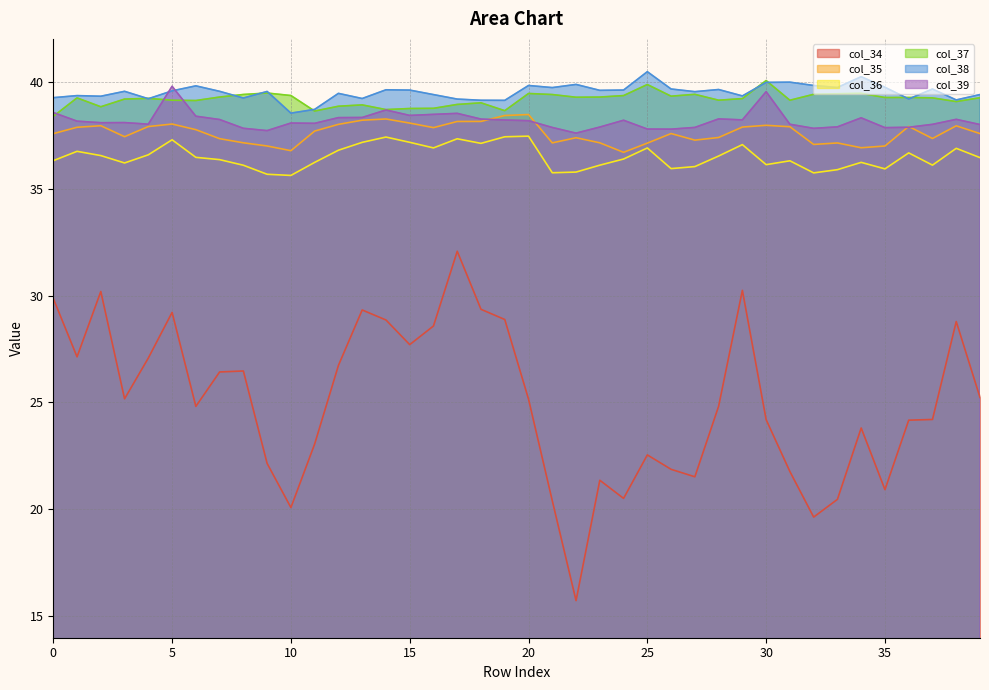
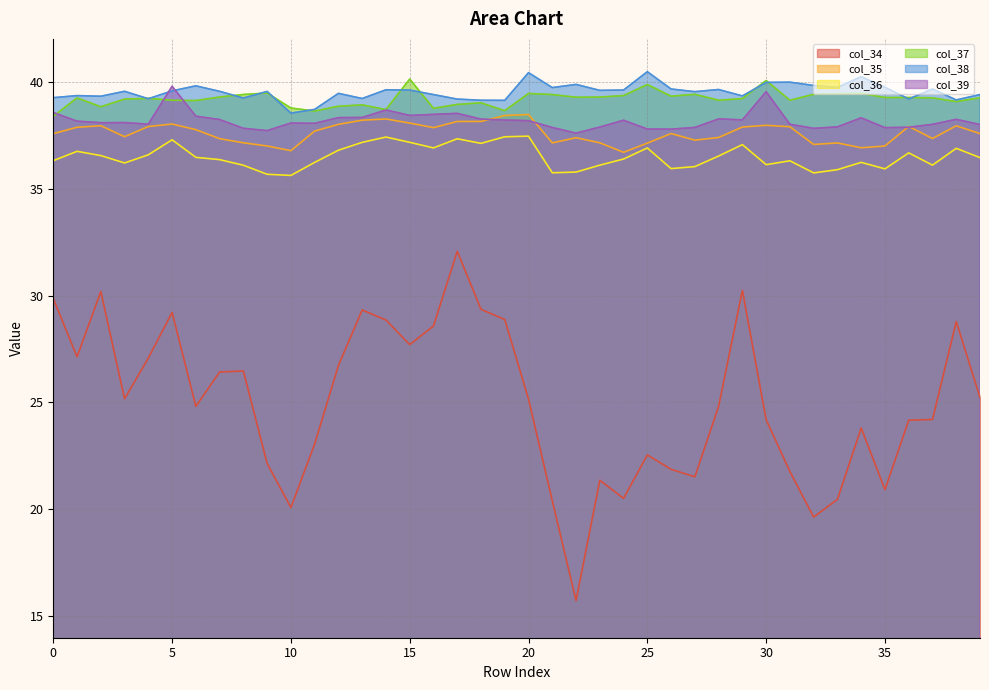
col_37, 10: 39.4 -> 38.8
col_37, 15: 38.7 -> 40.1
col_38, 20: 39.8 -> 40.4
